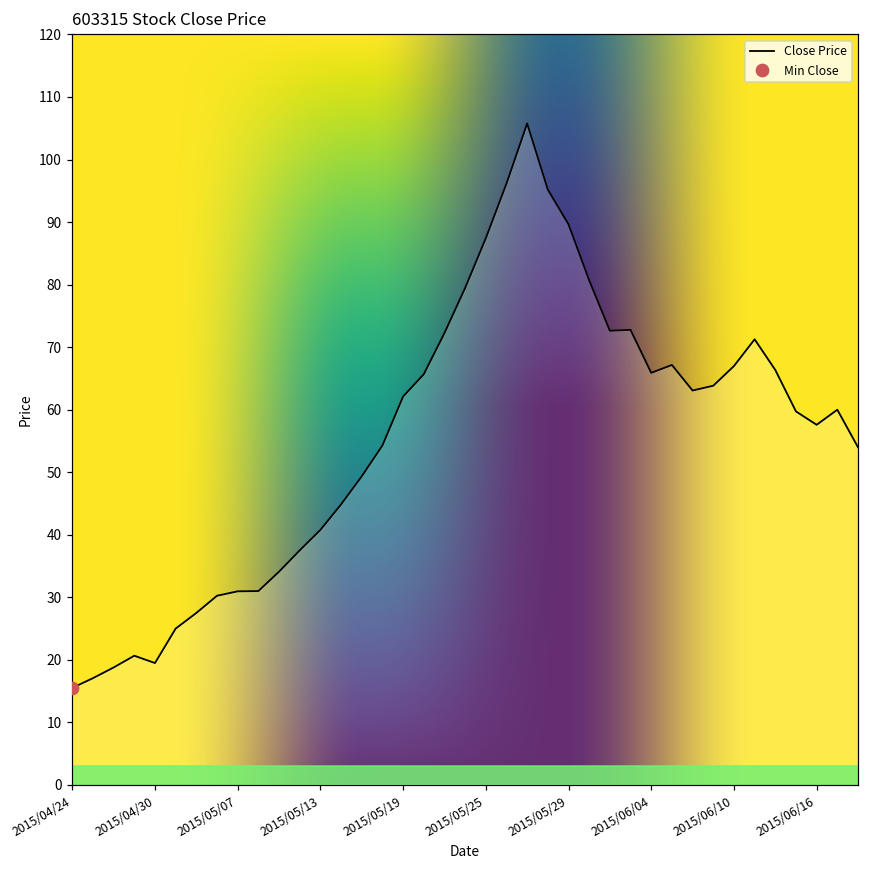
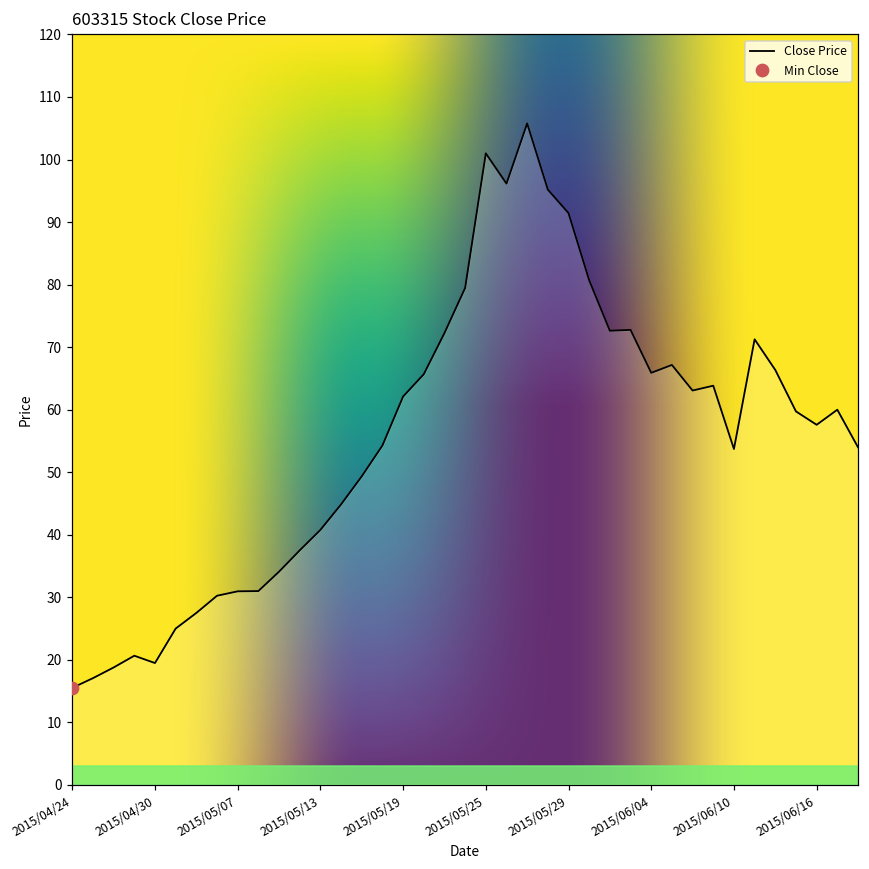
Close Price, 2015/05/25: 87 -> 101
Close Price, 2015/05/29: 90 -> 91
Close Price, 2015/06/10: 67 -> 54
